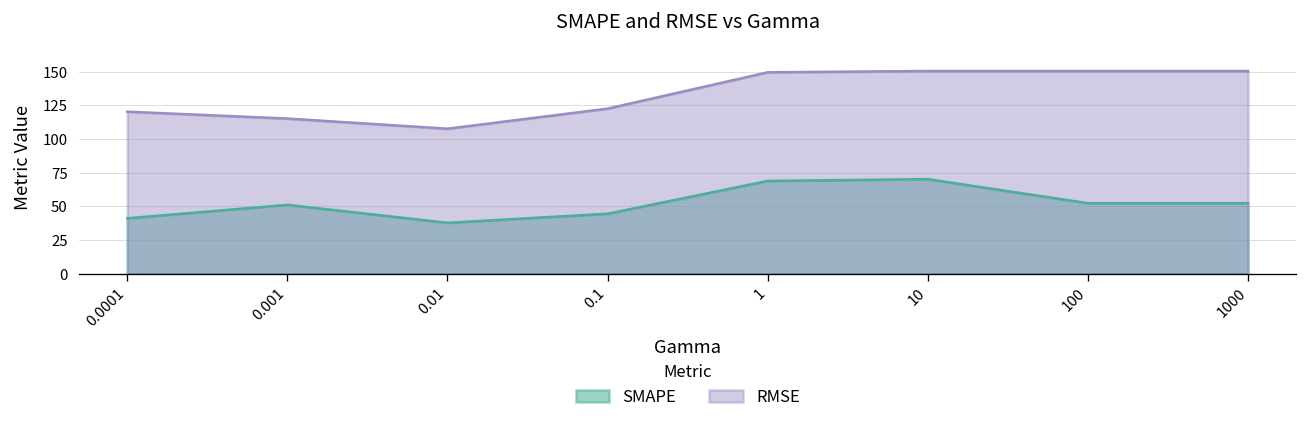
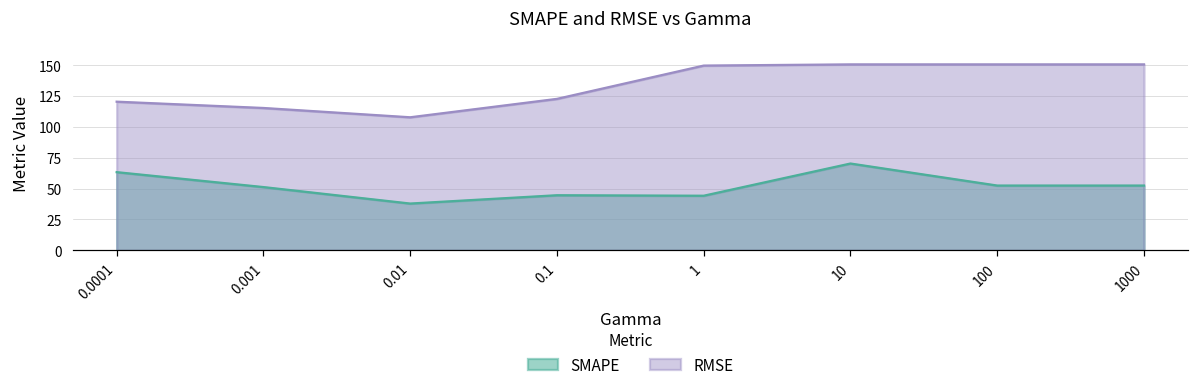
SMAPE, 0.0001: 41 -> 63
SMAPE, 1: 69 -> 44
